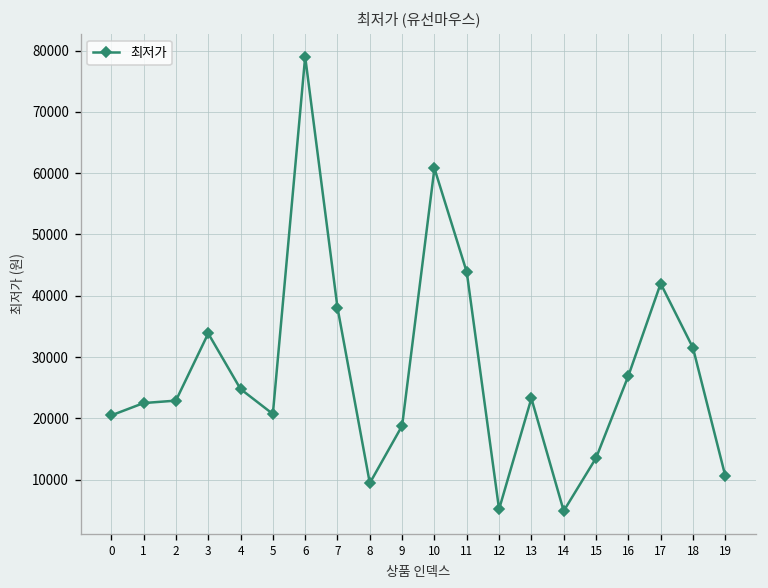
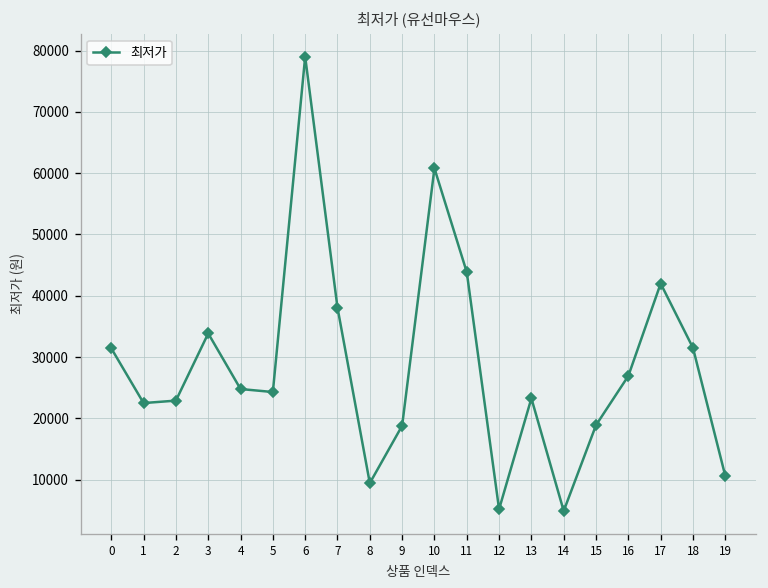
0: 20000 -> 31000
5: 21000 -> 24000
15: 14000 -> 19000
